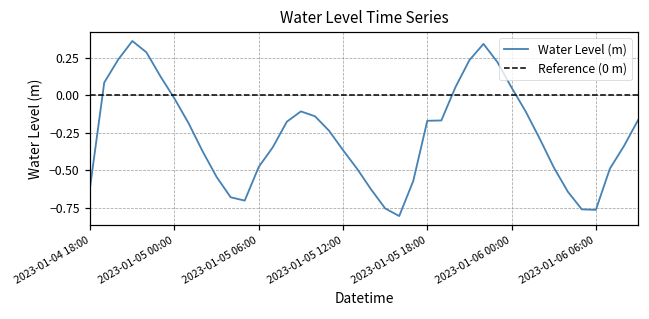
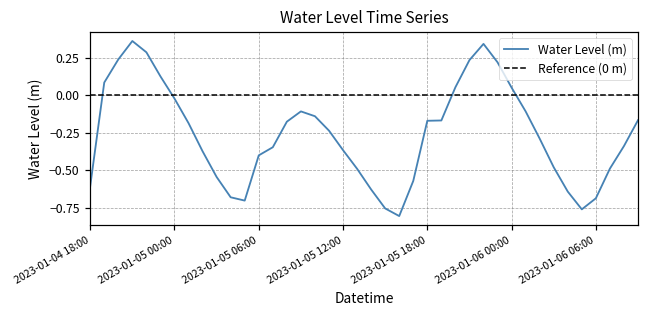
Water Level (m), 2023-01-05 06:00: -0.48 -> -0.40
Water Level (m), 2023-01-06 06:00: -0.76 -> -0.69
